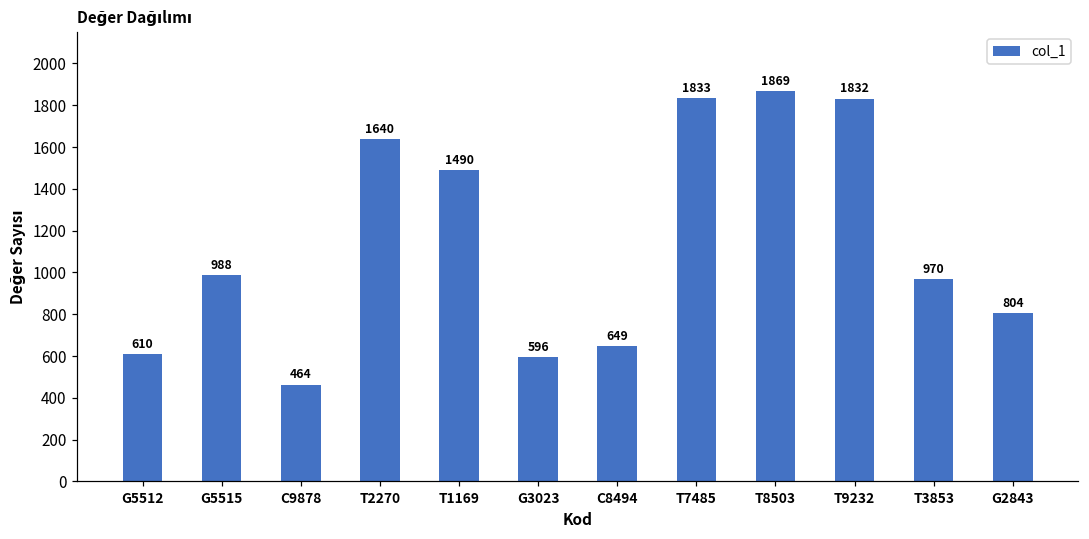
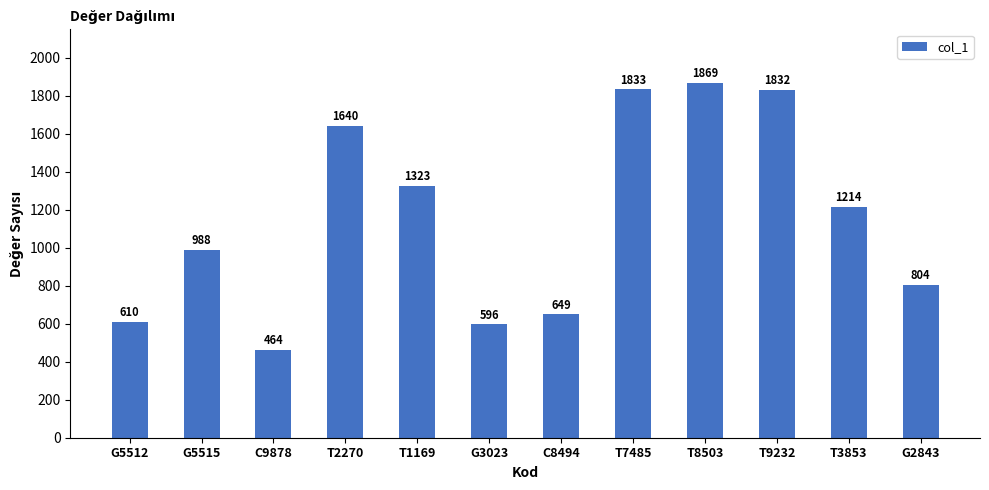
T1169: 1490 -> 1323
T3853: 970 -> 1214
